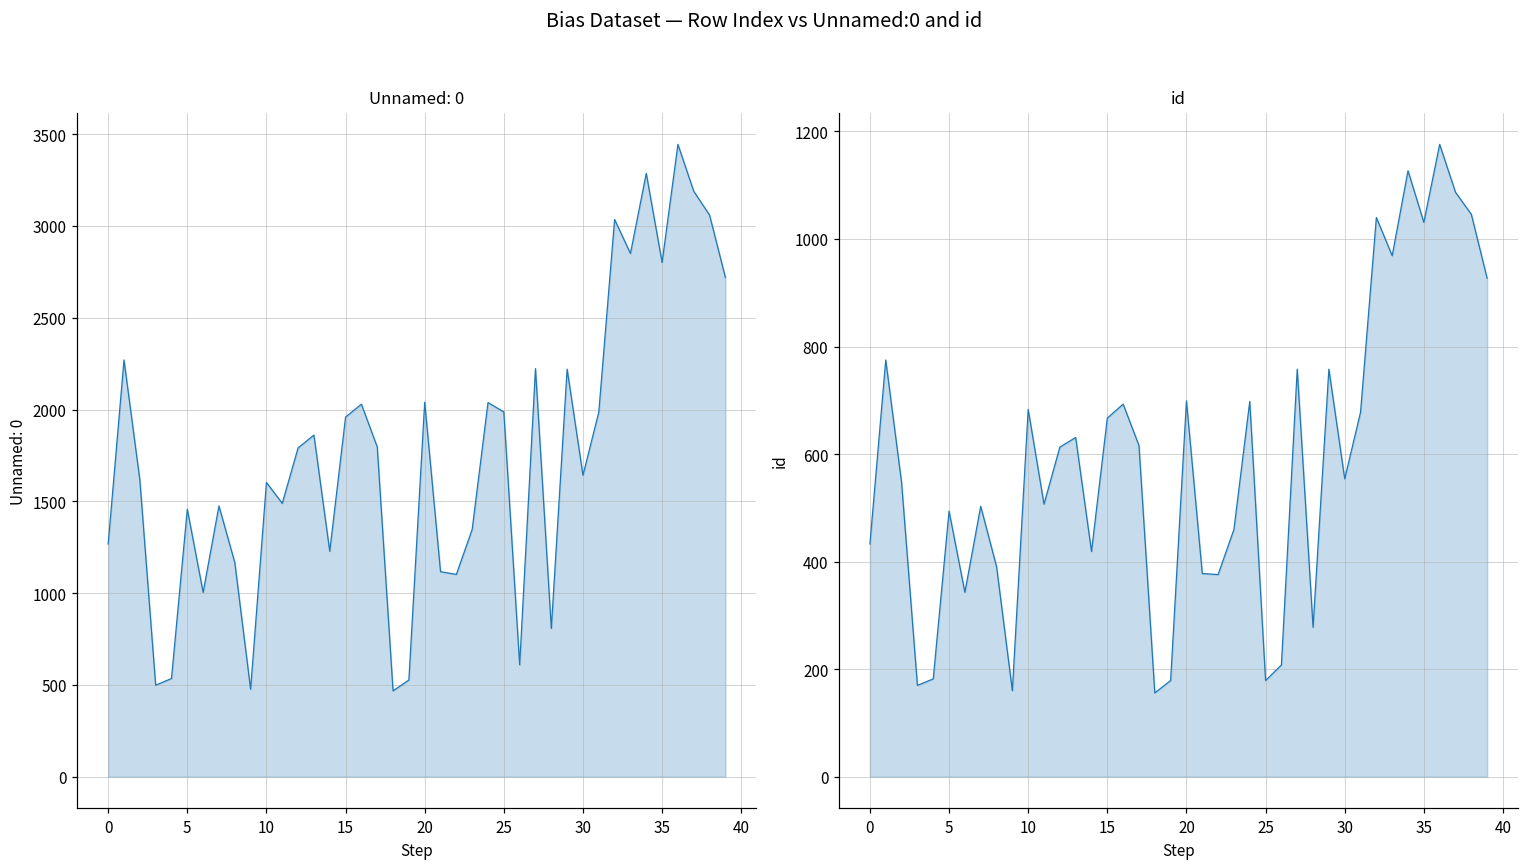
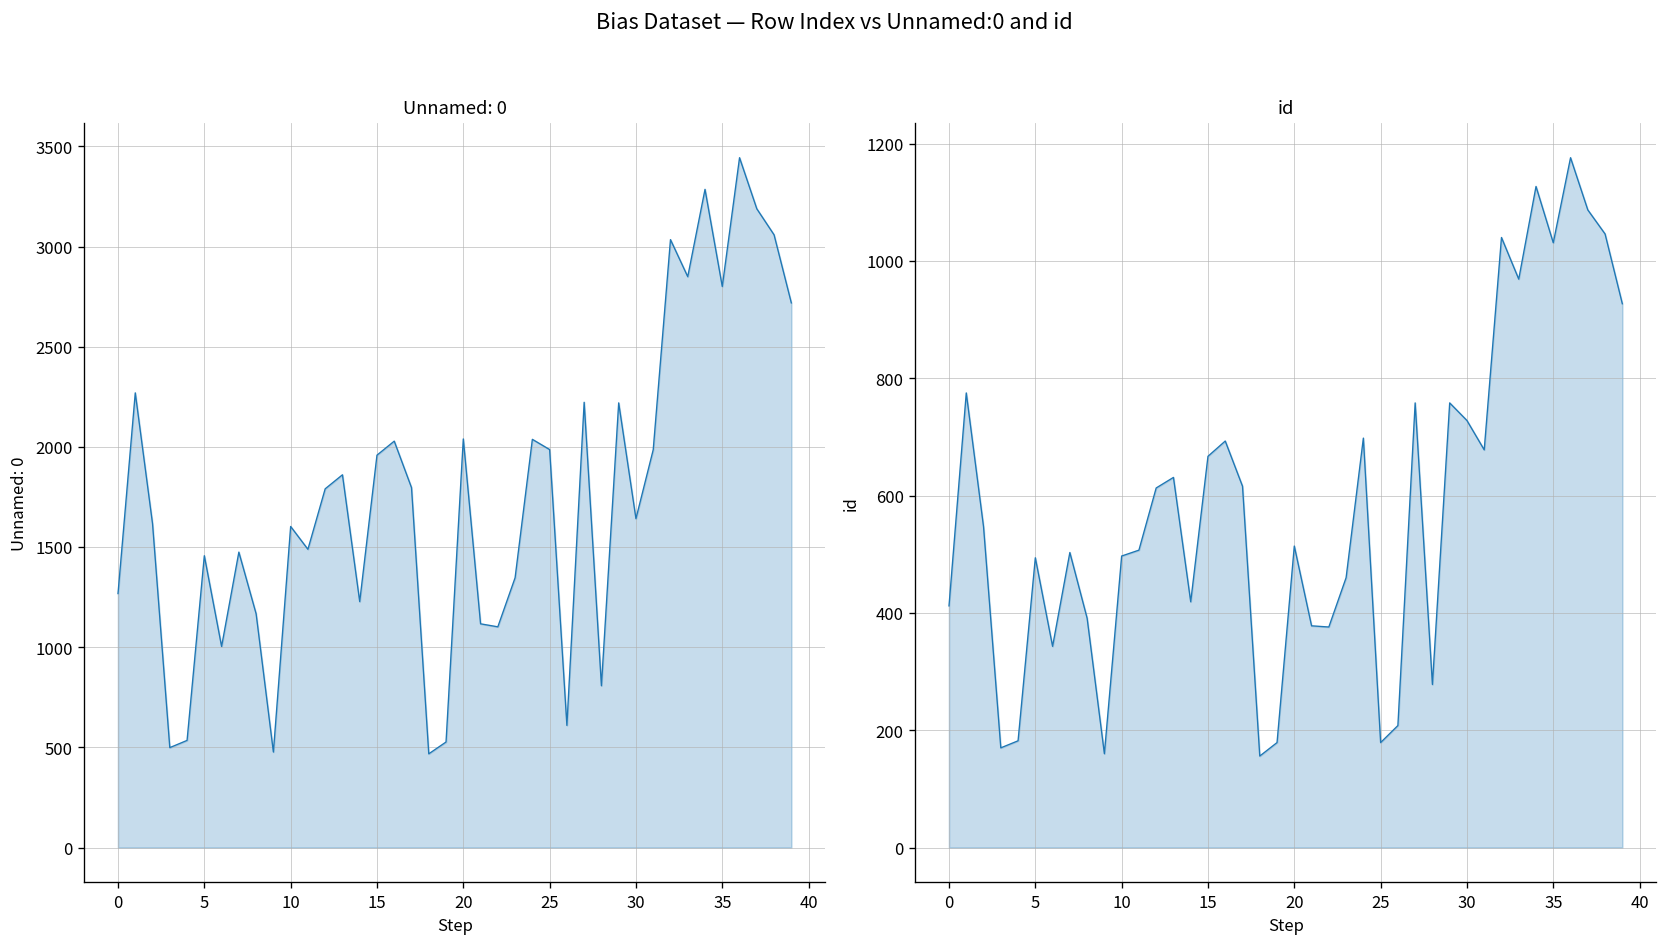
id, 0: 430 -> 410
id, 10: 680 -> 500
id, 20: 700 -> 510
id, 30: 550 -> 730
